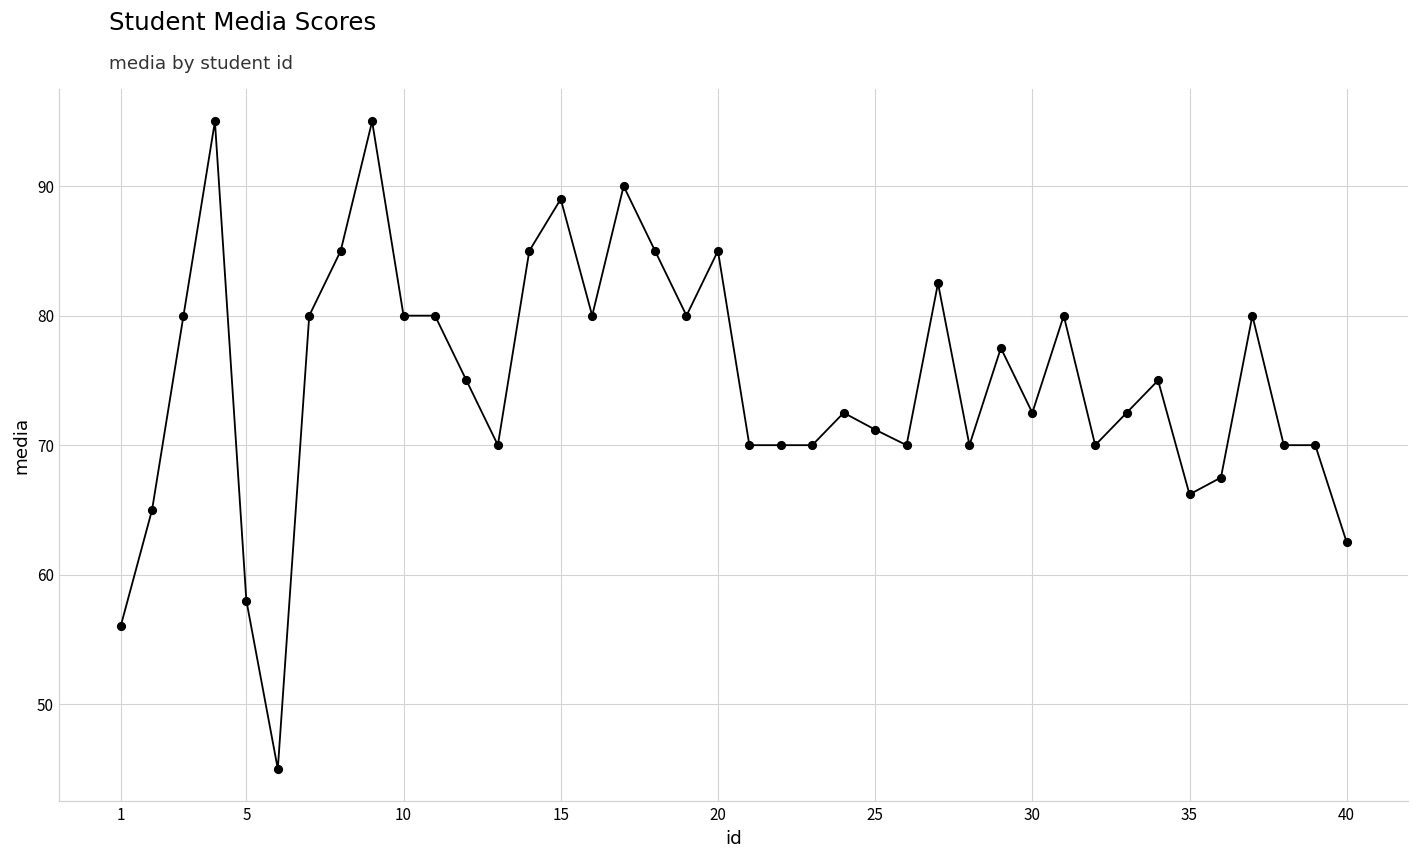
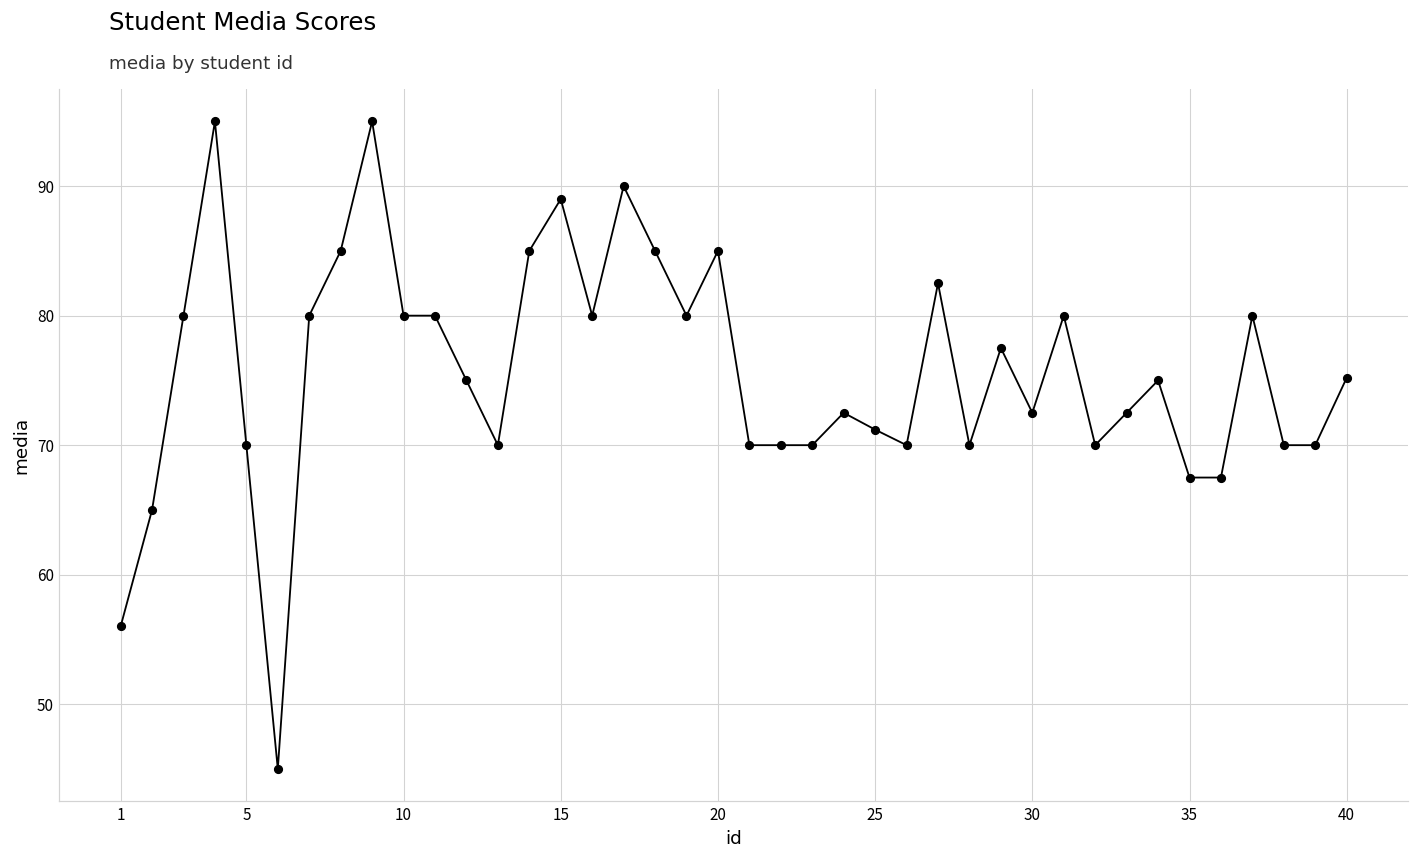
5: 58 -> 70
35: 66.2 -> 67.5
40: 62.5 -> 75.2
